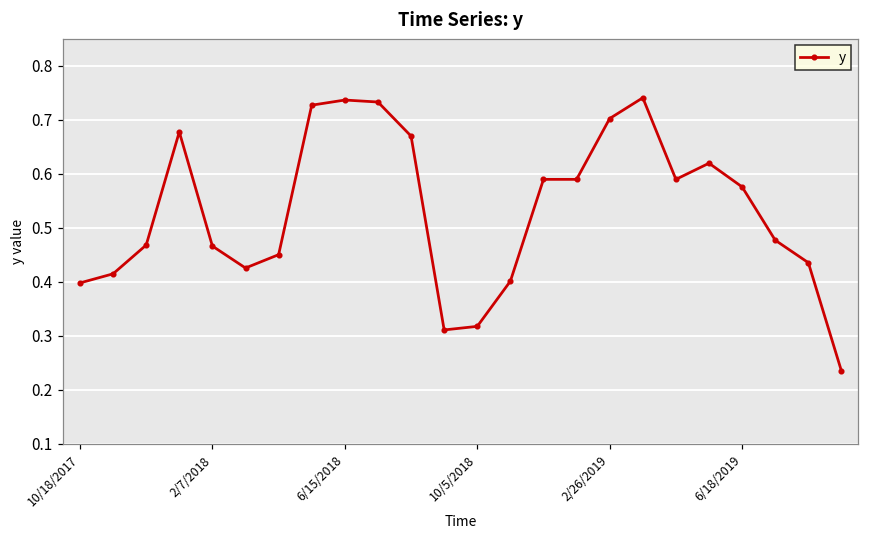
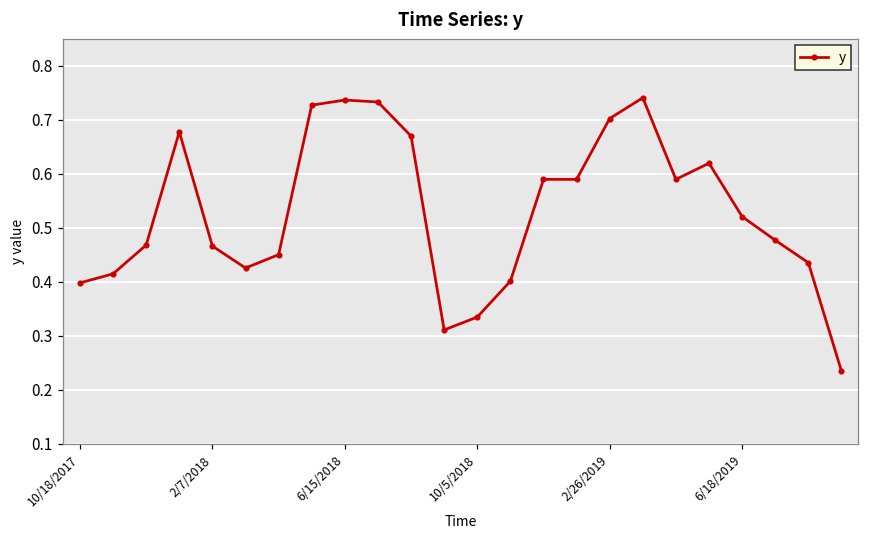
10/5/2018: 0.32 -> 0.33
6/18/2019: 0.58 -> 0.52
